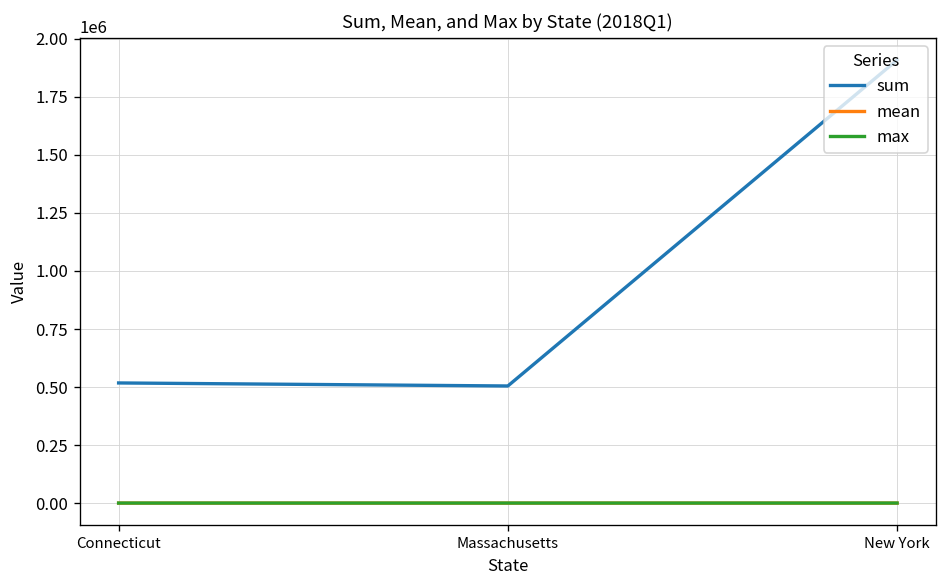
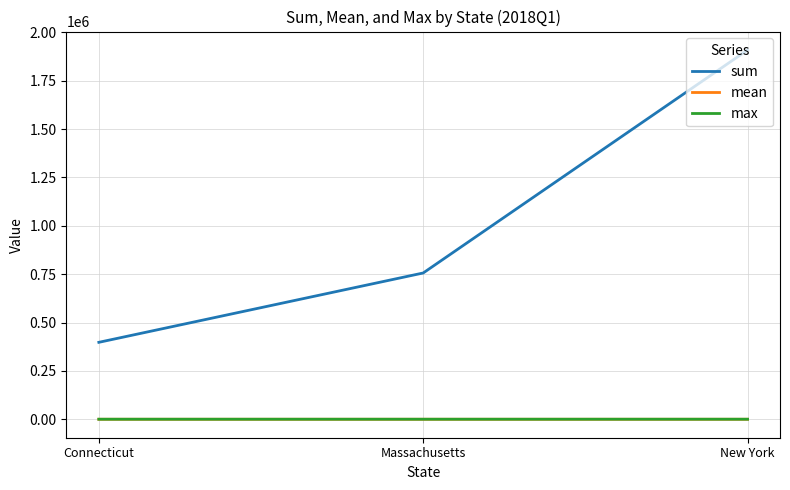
sum, Connecticut: 520000 -> 400000
sum, Massachusetts: 500000 -> 760000
